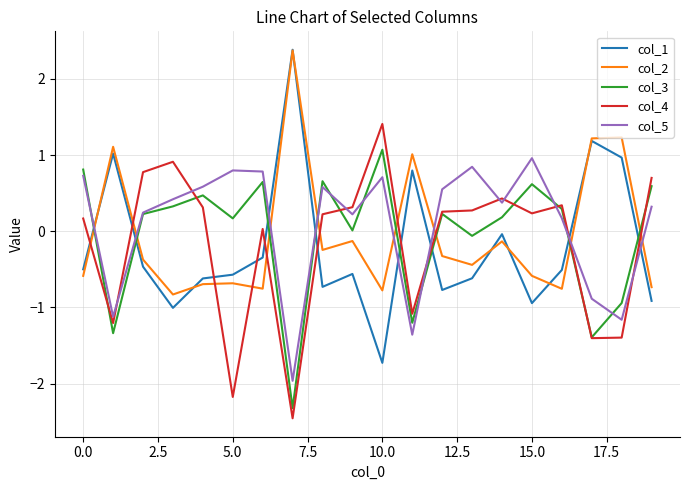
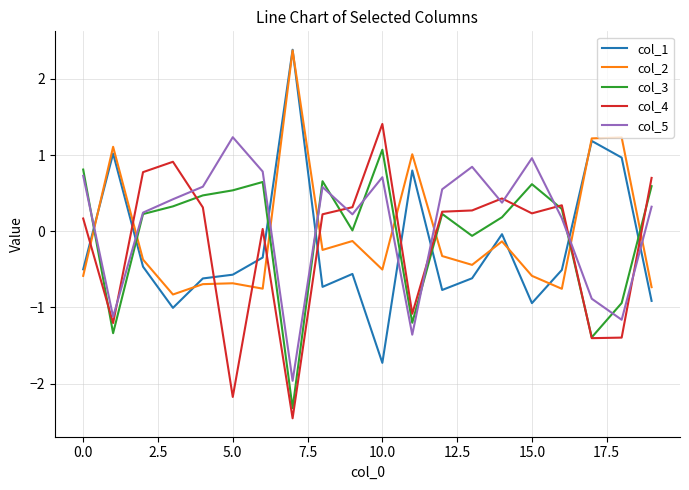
col_3, 5.0: 0.2 -> 0.5
col_5, 5.0: 0.8 -> 1.2
col_2, 10.0: -0.8 -> -0.5
